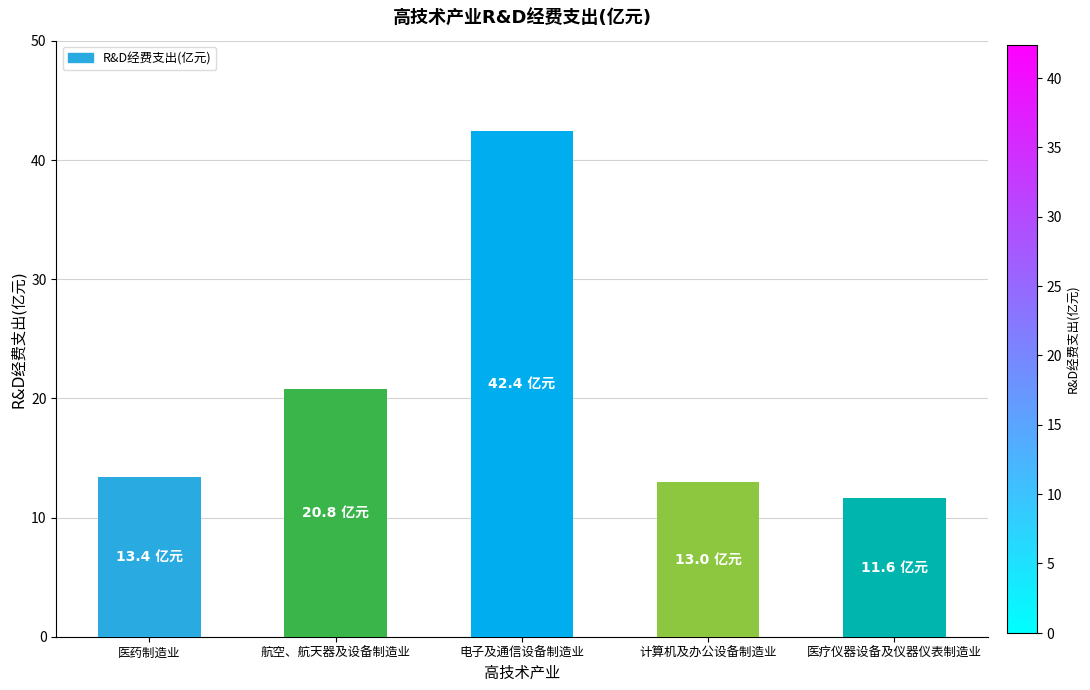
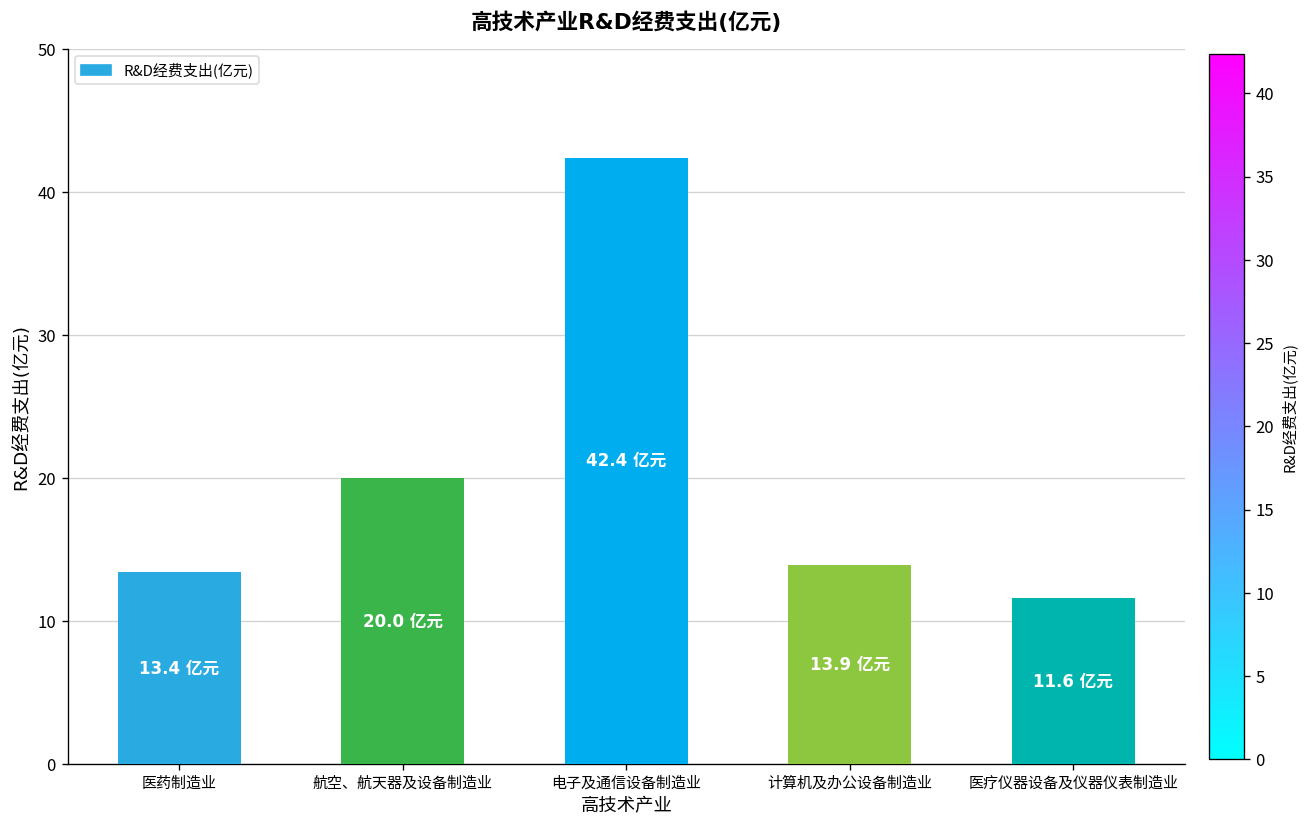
航空、航天器及设备制造业: 20.8 -> 20.0
计算机及办公设备制造业: 13.0 -> 13.9
